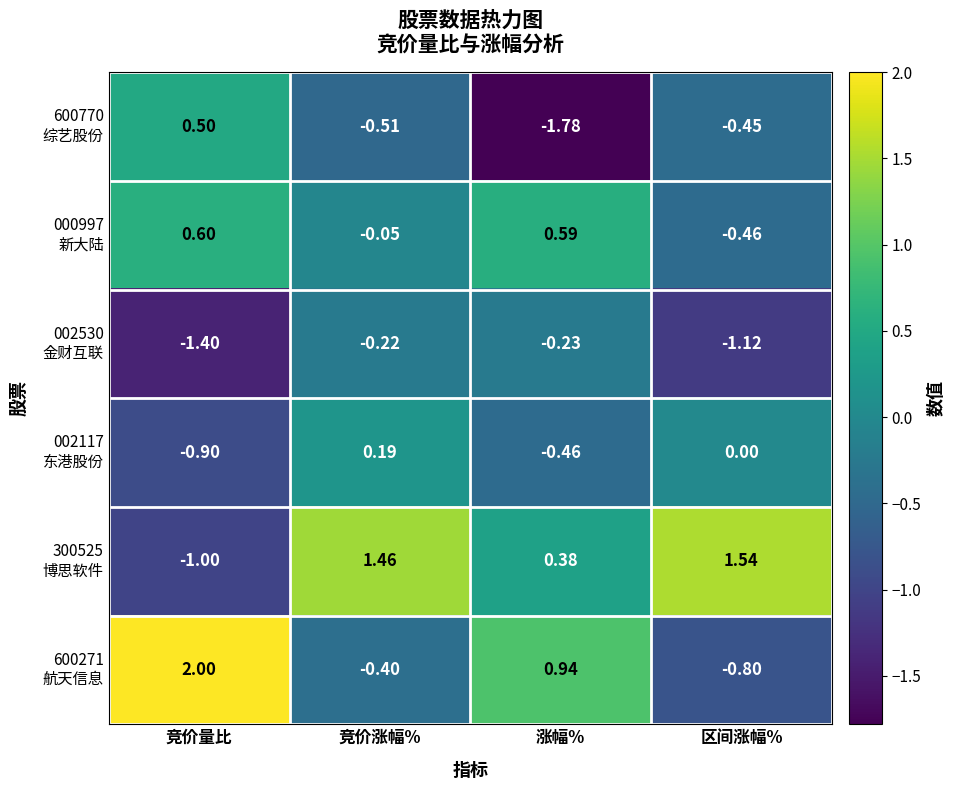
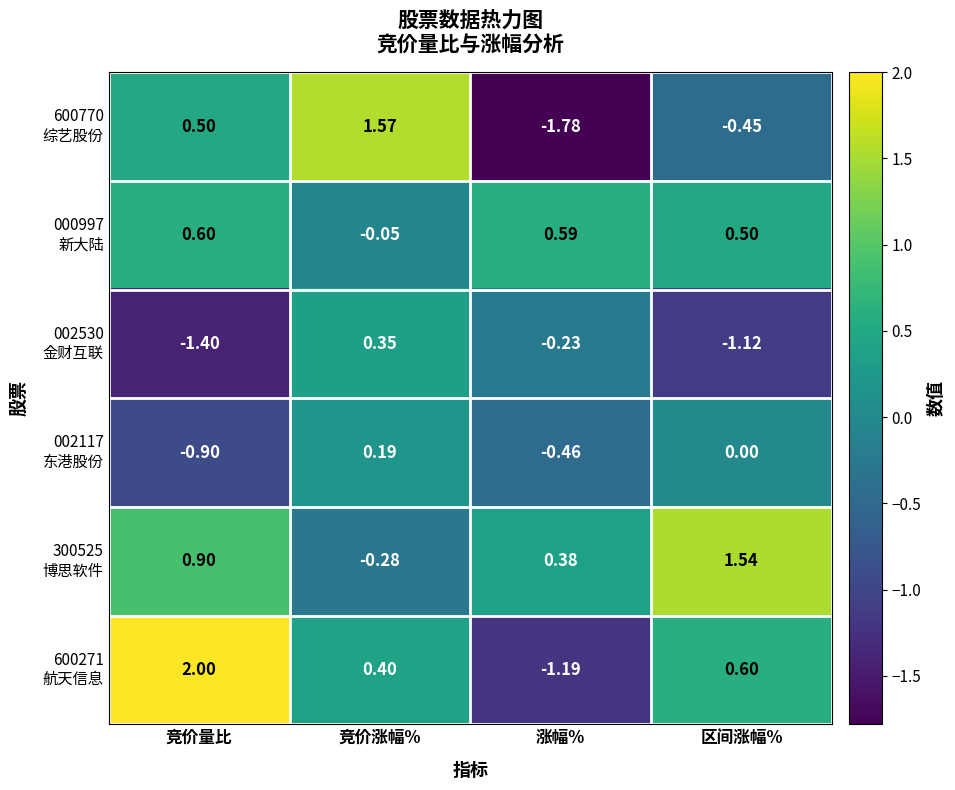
600770 综艺股份, 竞价涨幅%: -0.51 -> 1.57
000997 新大陆, 区间涨幅%: -0.46 -> 0.50
002530 金财互联, 竞价涨幅%: -0.22 -> 0.35
300525 博思软件, 竞价量比: -1.00 -> 0.90
300525 博思软件, 竞价涨幅%: 1.46 -> -0.28
600271 航天信息, 竞价涨幅%: -0.40 -> 0.40
600271 航天信息, 涨幅%: 0.94 -> -1.19
600271 航天信息, 区间涨幅%: -0.80 -> 0.60
